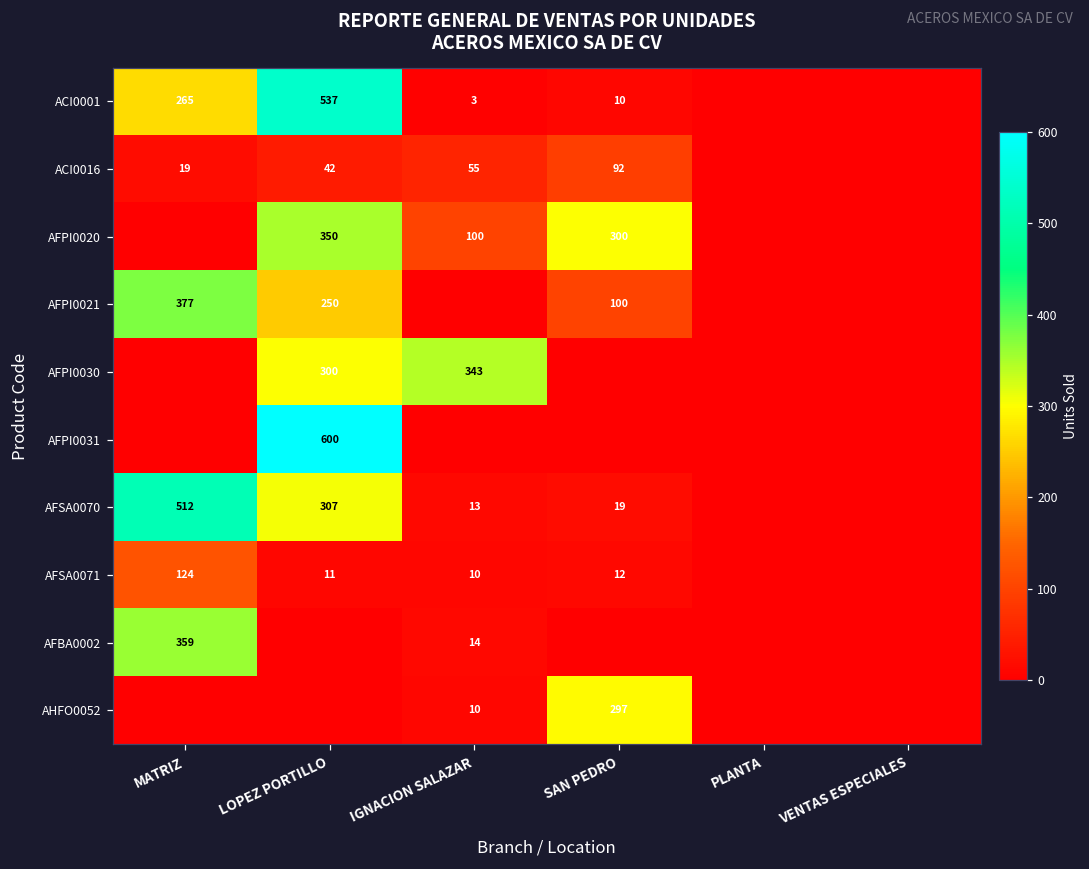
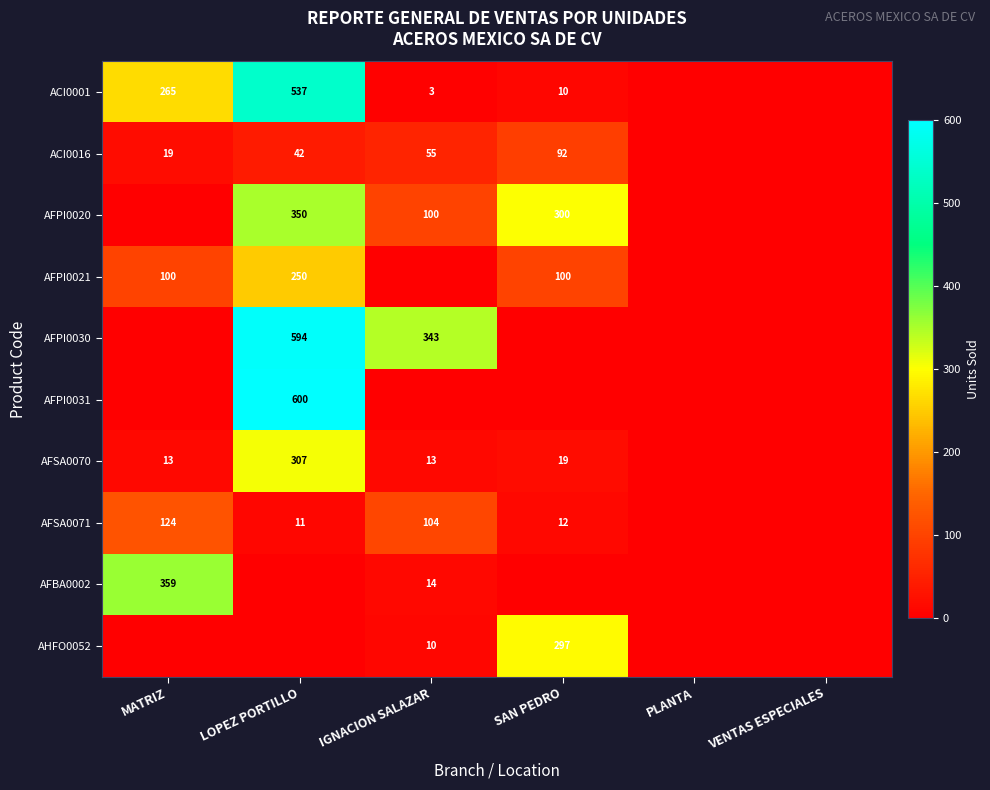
AFPI0021, MATRIZ: 377 -> 100
AFPI0030, LOPEZ PORTILLO: 300 -> 594
AFSA0070, MATRIZ: 512 -> 13
AFSA0071, IGNACION SALAZAR: 10 -> 104
